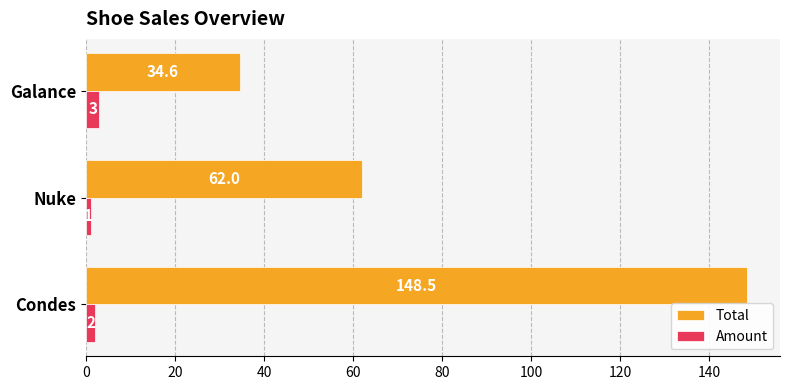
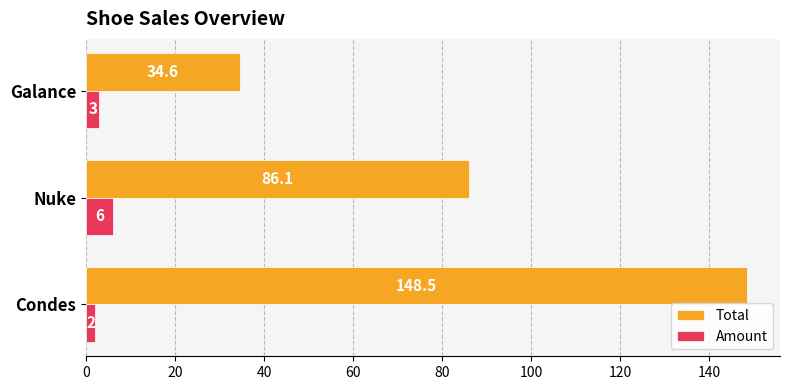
Total, Nuke: 62.0 -> 86.1
Amount, Nuke: 1 -> 6
